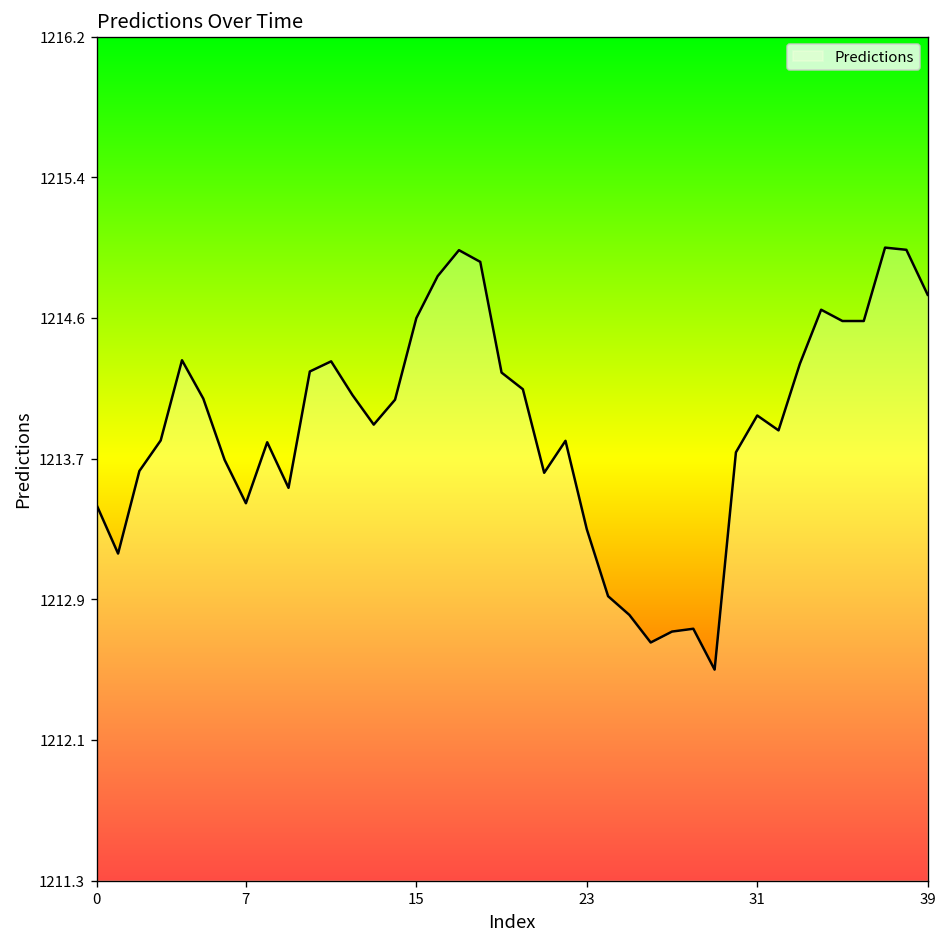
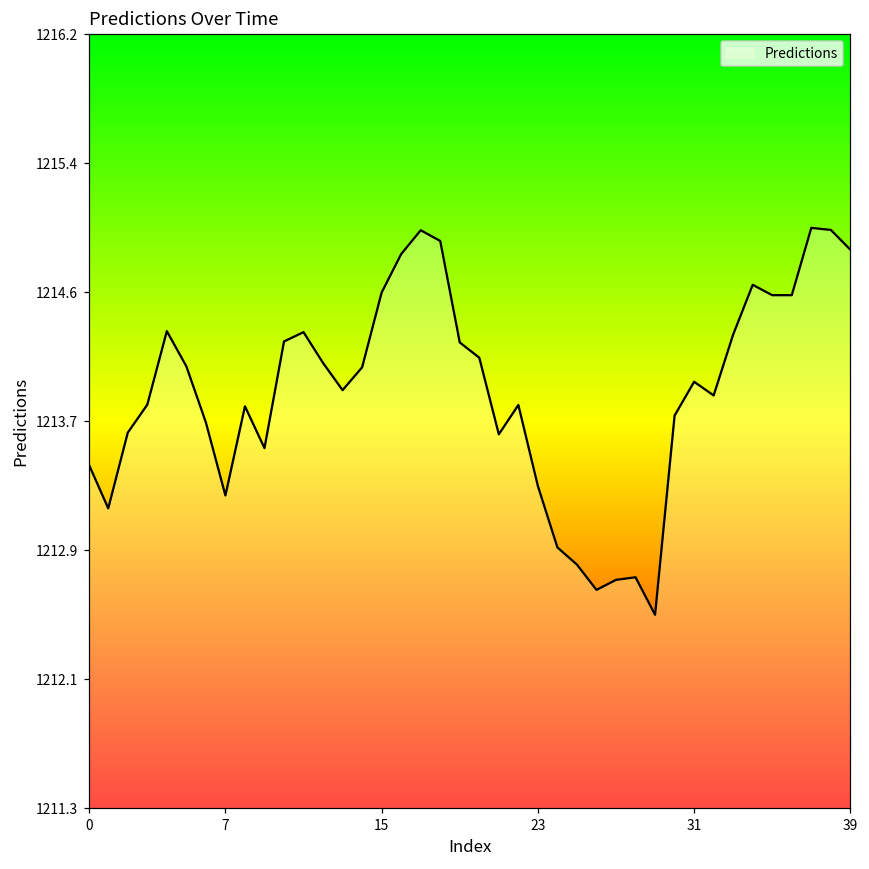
7: 1213.48 -> 1213.27
39: 1214.70 -> 1214.83
